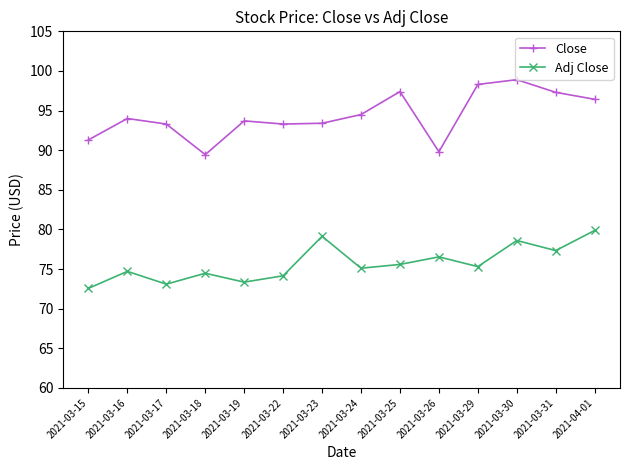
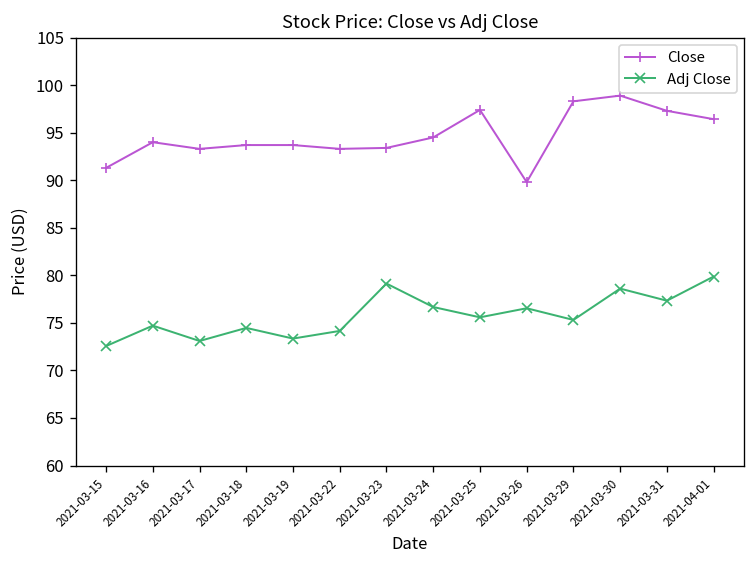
Close, 2021-03-18: 89 -> 94
Adj Close, 2021-03-24: 75 -> 77
